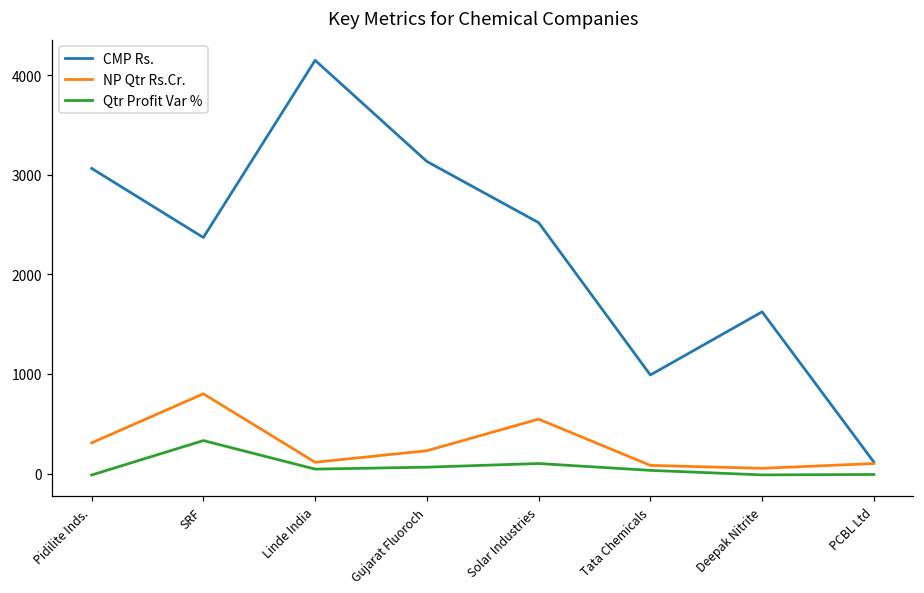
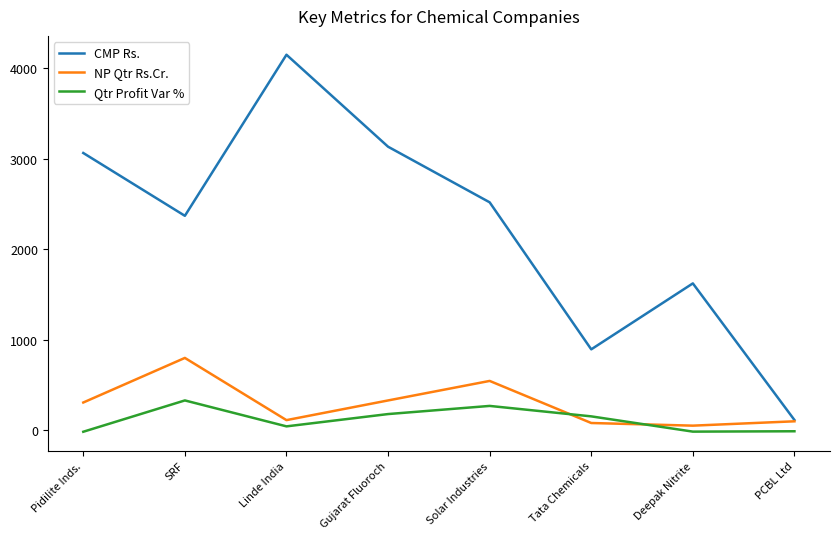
NP Qtr Rs.Cr., Gujarat Fluoroch: 200 -> 300
Qtr Profit Var %, Gujarat Fluoroch: 100 -> 200
Qtr Profit Var %, Solar Industries: 100 -> 300
CMP Rs., Tata Chemicals: 1000 -> 900
Qtr Profit Var %, Tata Chemicals: 0 -> 200
